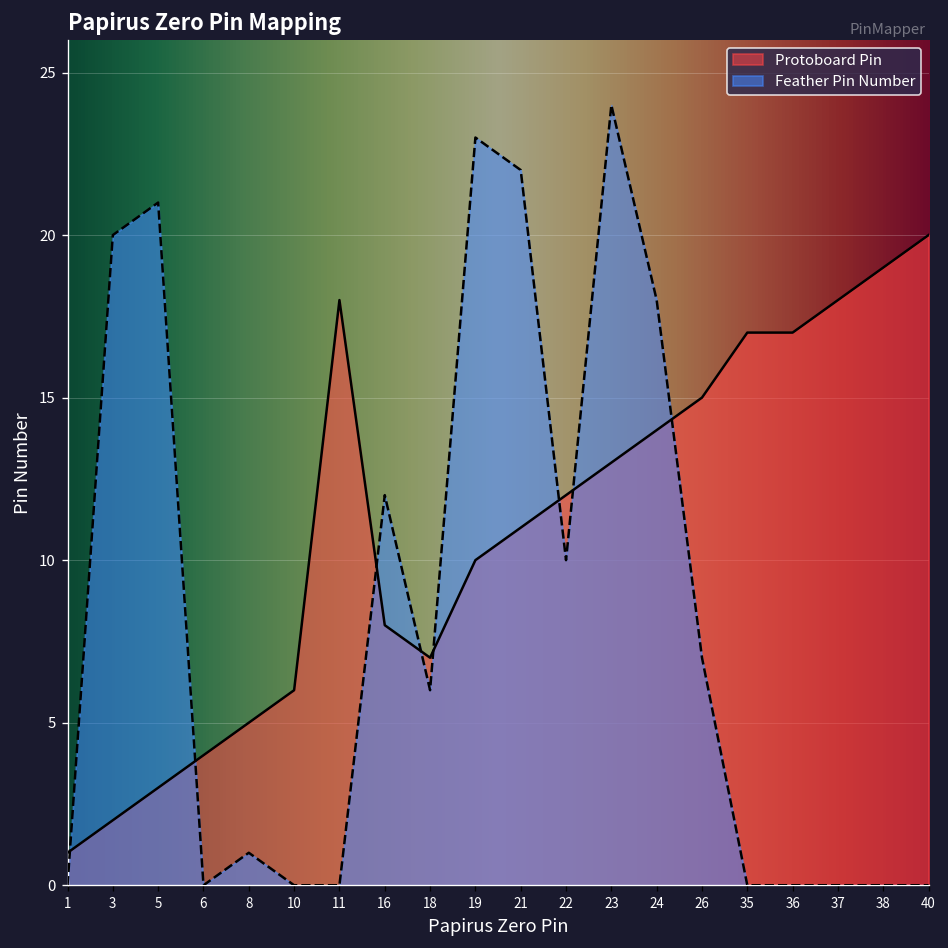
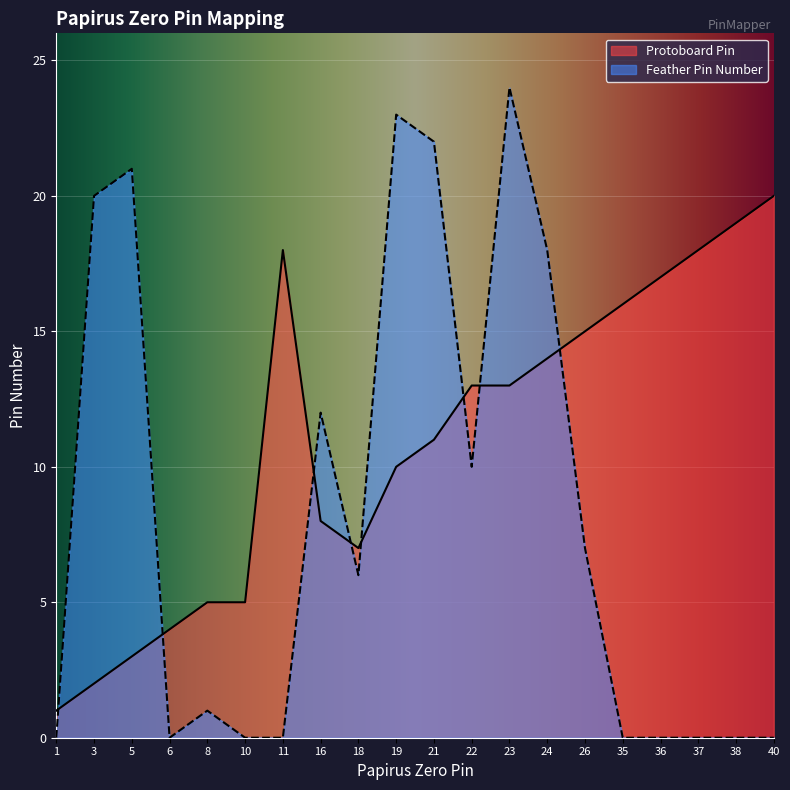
Protoboard Pin, 10: 6 -> 5
Protoboard Pin, 22: 12 -> 13
Protoboard Pin, 35: 17 -> 16
